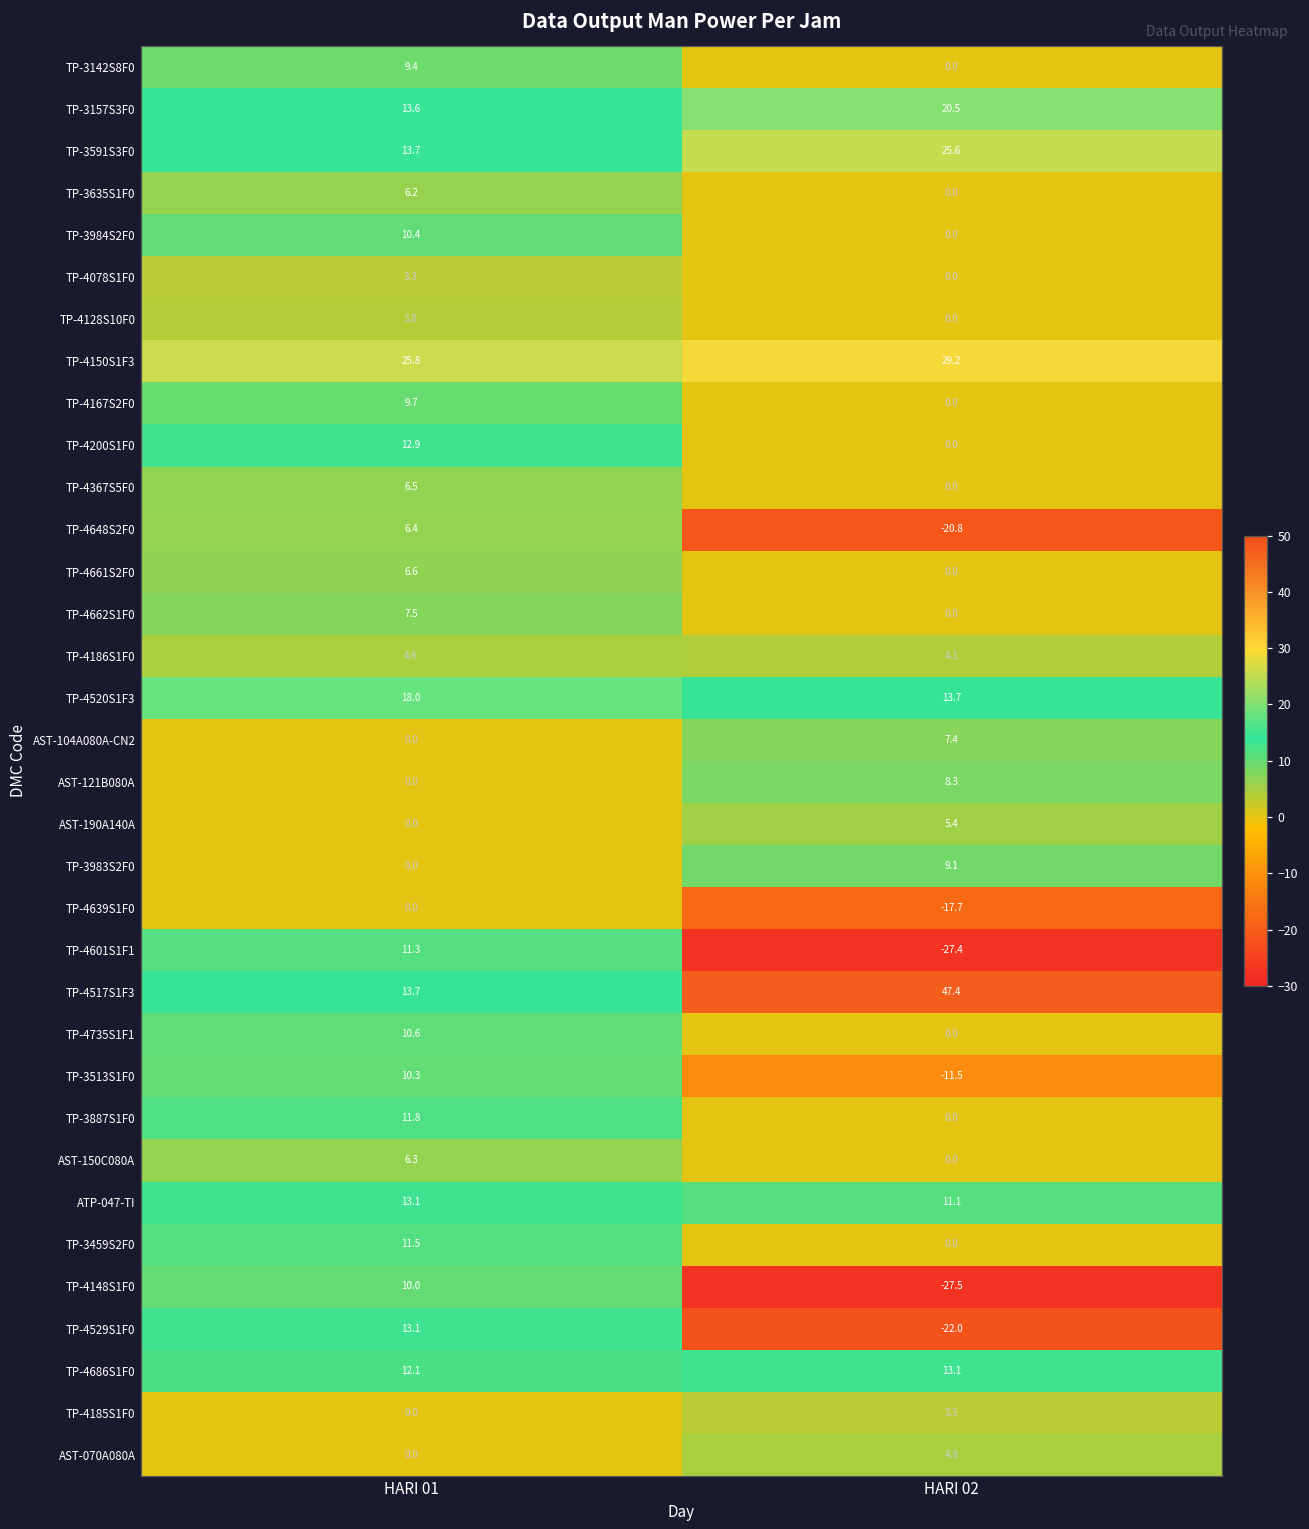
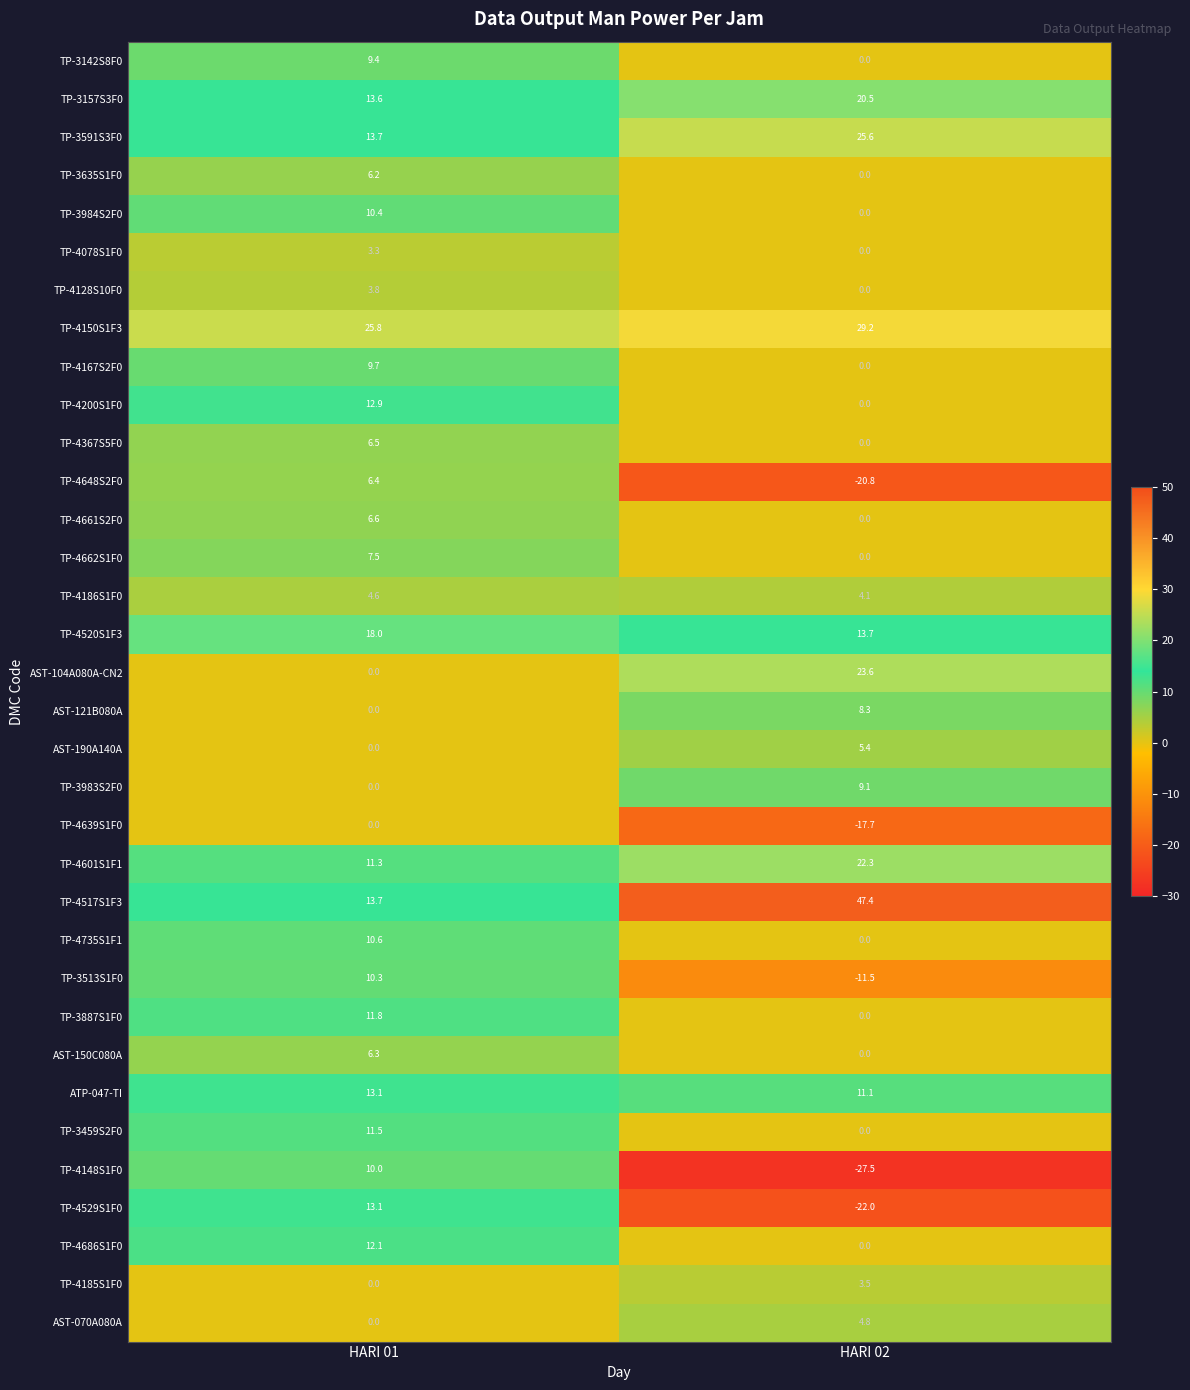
AST-104A080A-CN2, HARI 02: 7.4 -> 23.6
TP-4601S1F1, HARI 02: -27.4 -> 22.3
TP-4686S1F0, HARI 02: 13.1 -> 0.0
